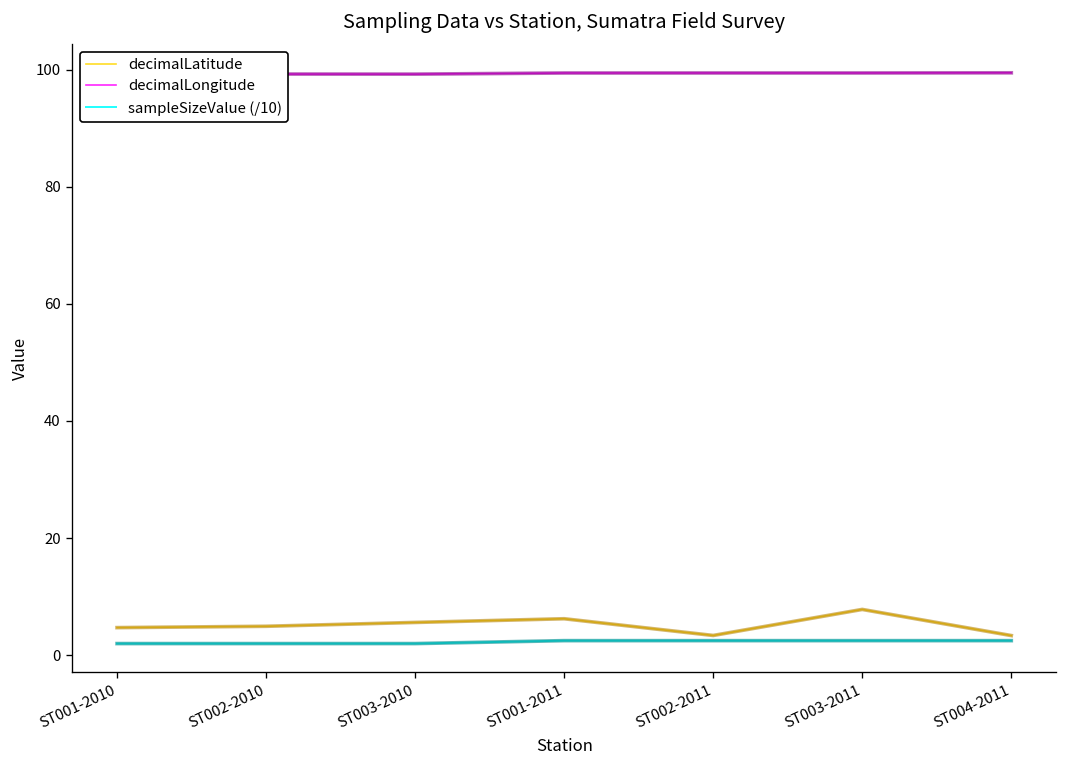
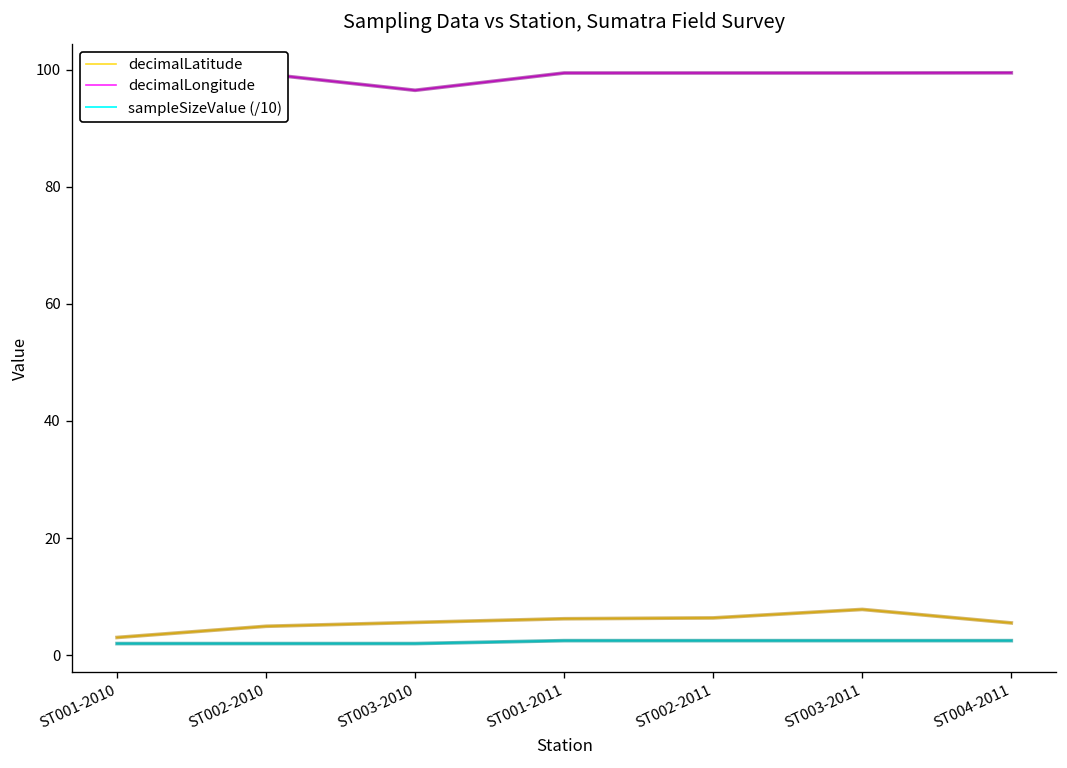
decimalLatitude, ST001-2010: 5 -> 3
decimalLongitude, ST003-2010: 99 -> 96
decimalLatitude, ST002-2011: 3 -> 6
decimalLatitude, ST004-2011: 3 -> 6
